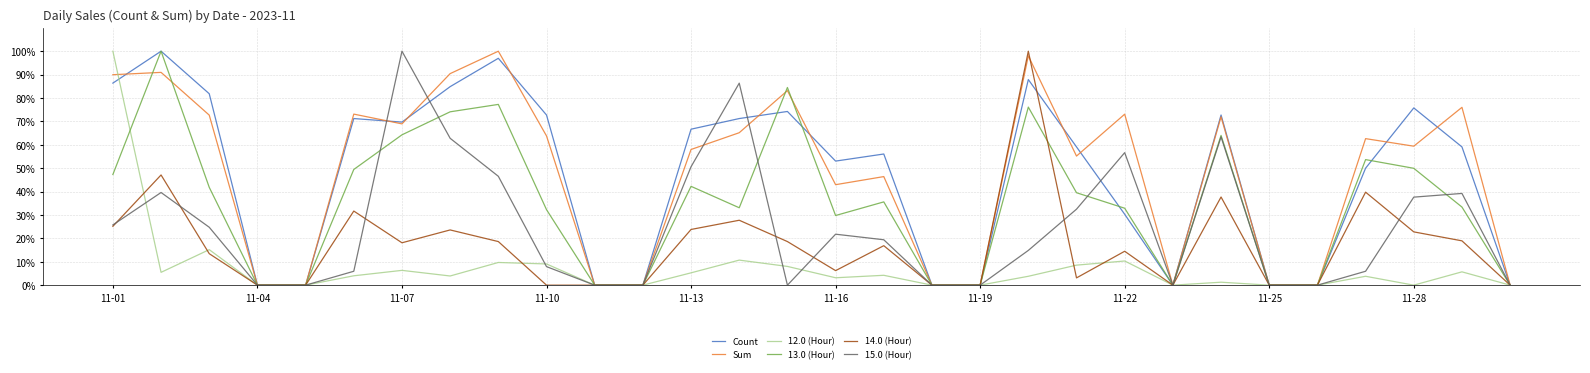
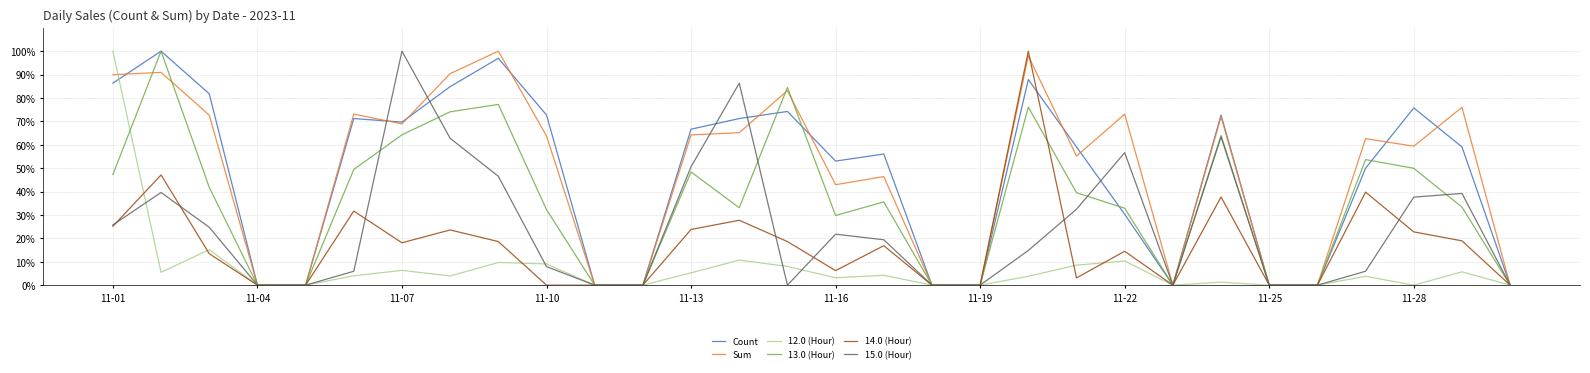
Sum, 11-13: 58% -> 64%
13.0 (Hour), 11-13: 42% -> 48%
